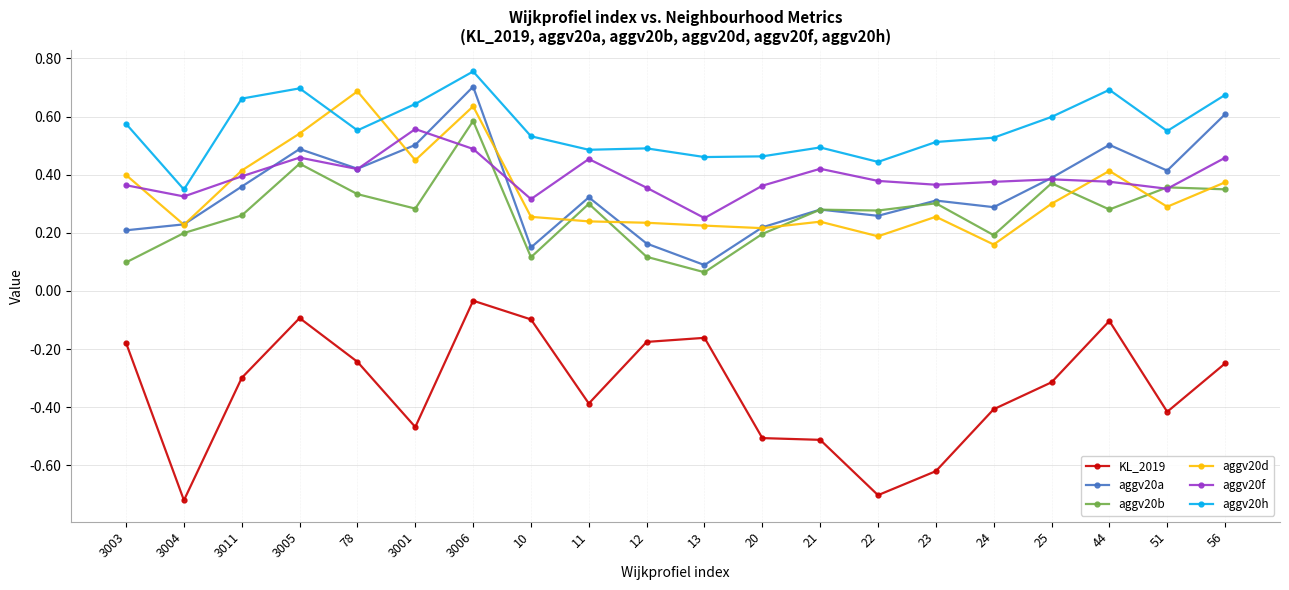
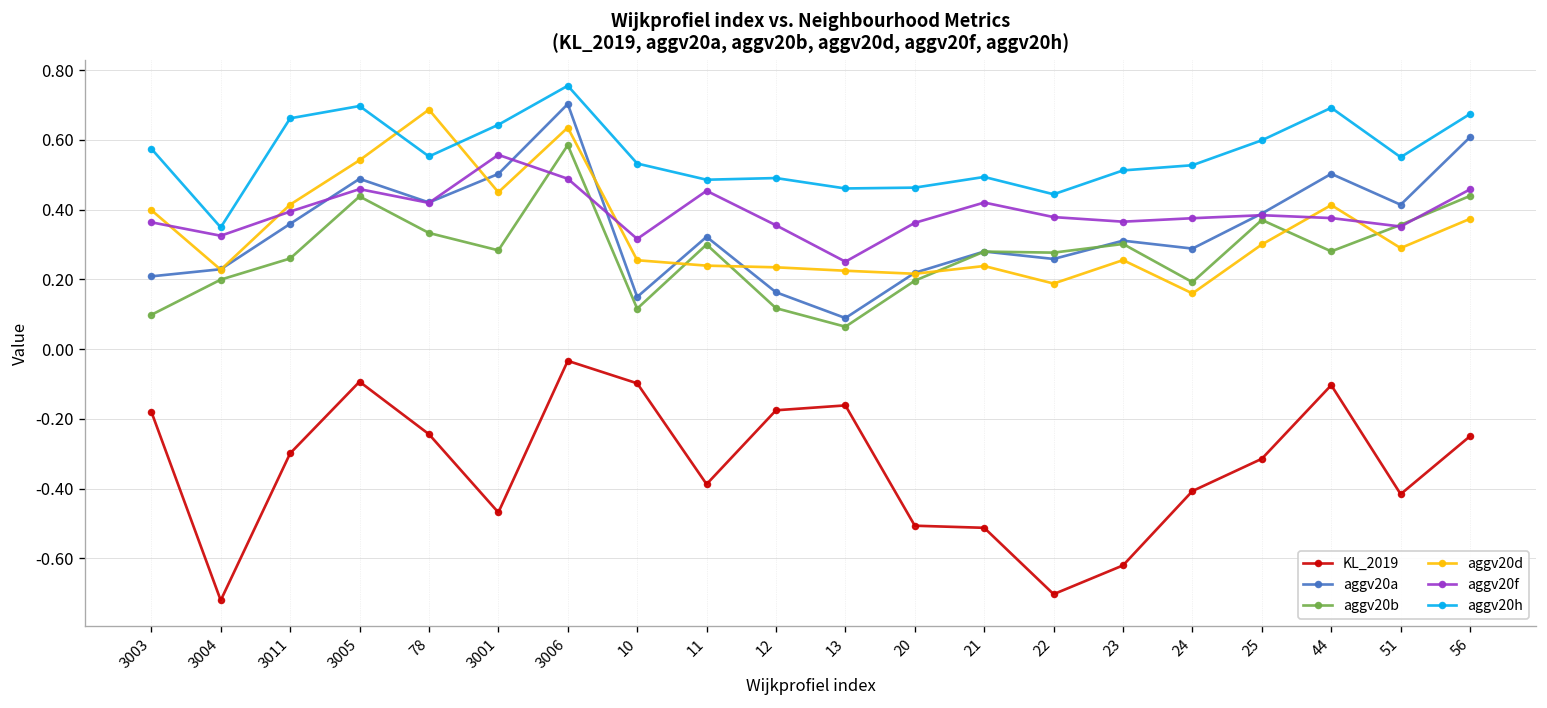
aggv20b, 56: 0.35 -> 0.44
